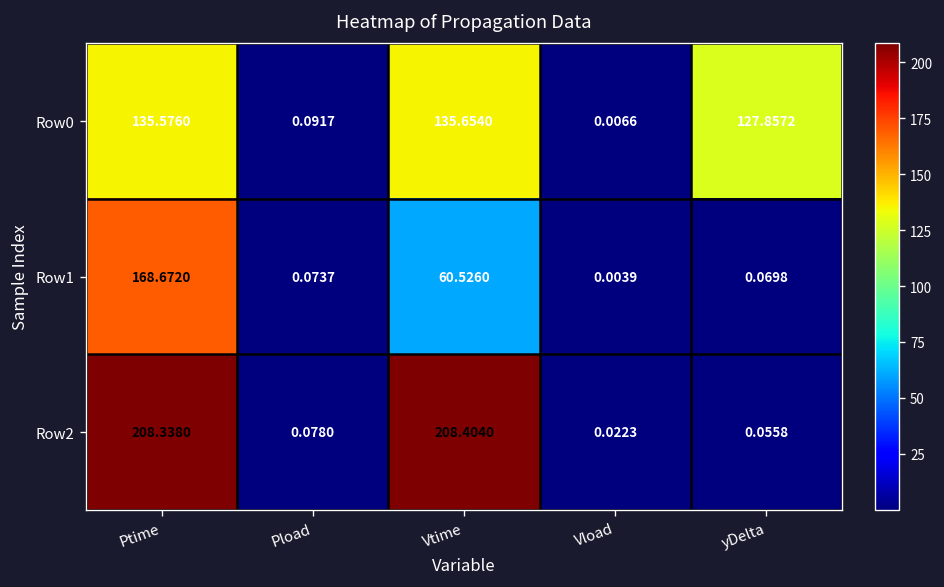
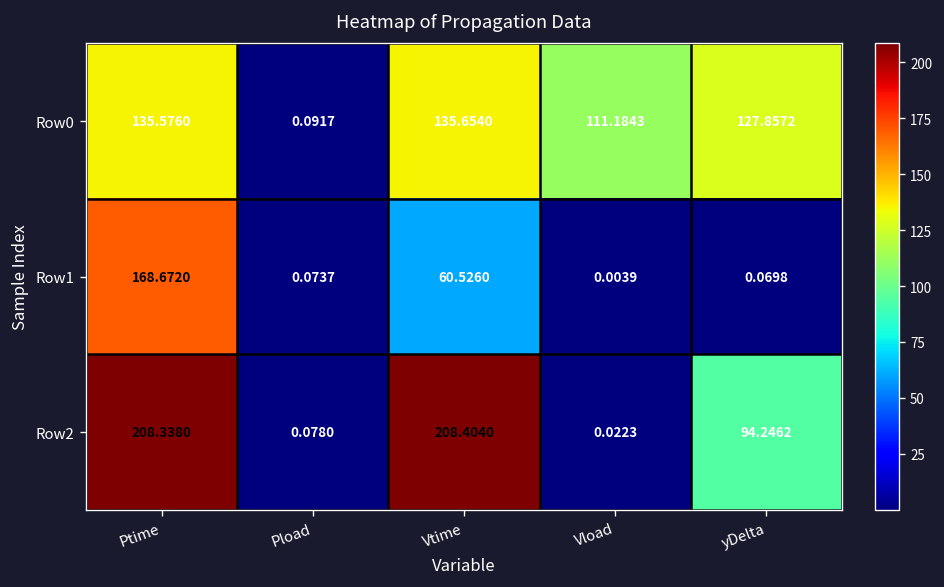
Row0, Vload: 0.0066 -> 111.1843
Row2, yDelta: 0.0558 -> 94.2462
